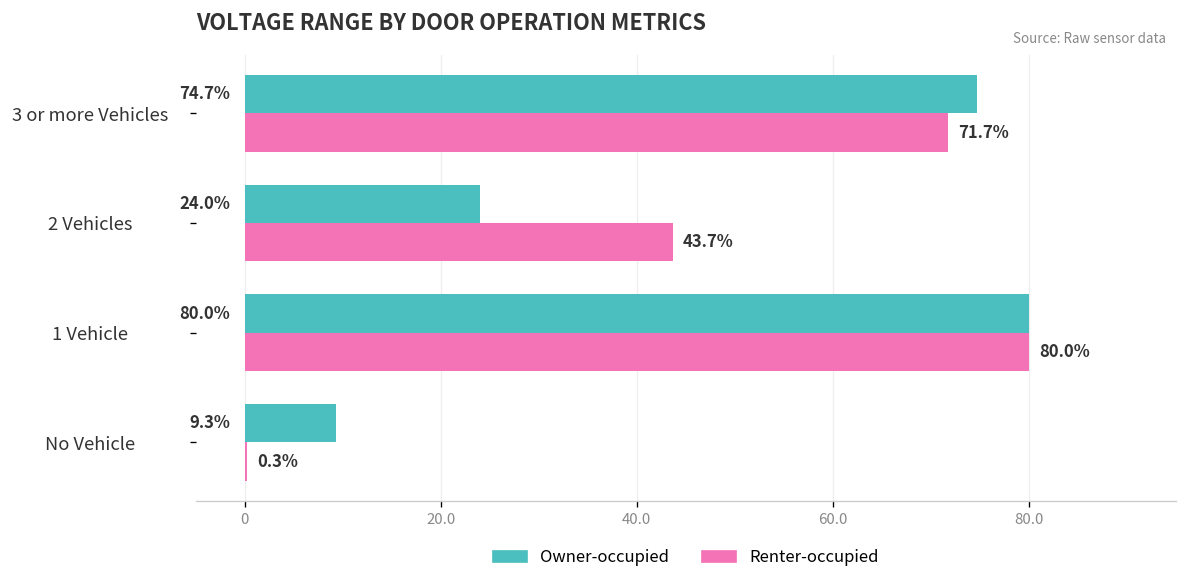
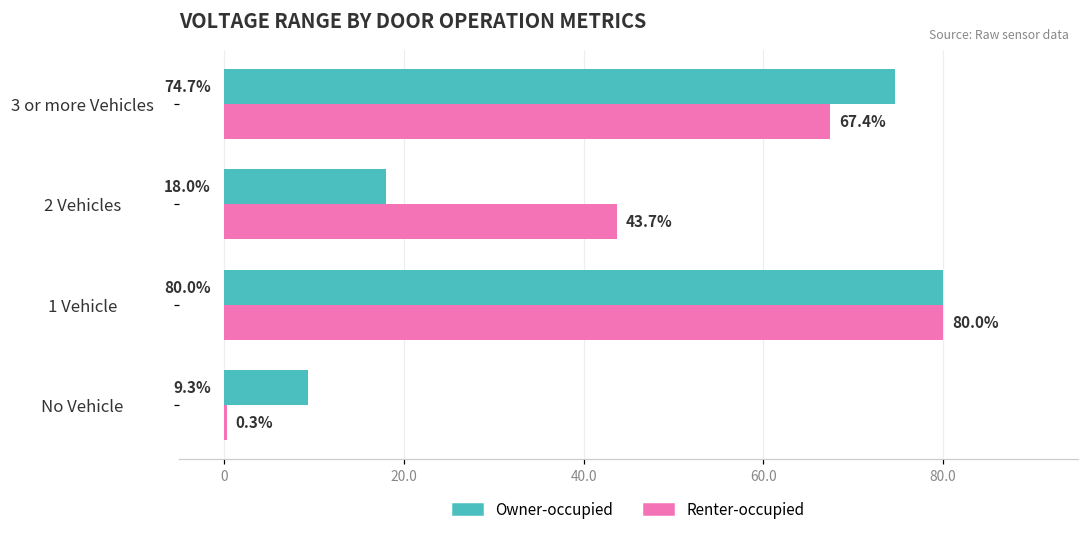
Renter-occupied, 3 or more Vehicles: 71.7% -> 67.4%
Owner-occupied, 2 Vehicles: 24.0% -> 18.0%
